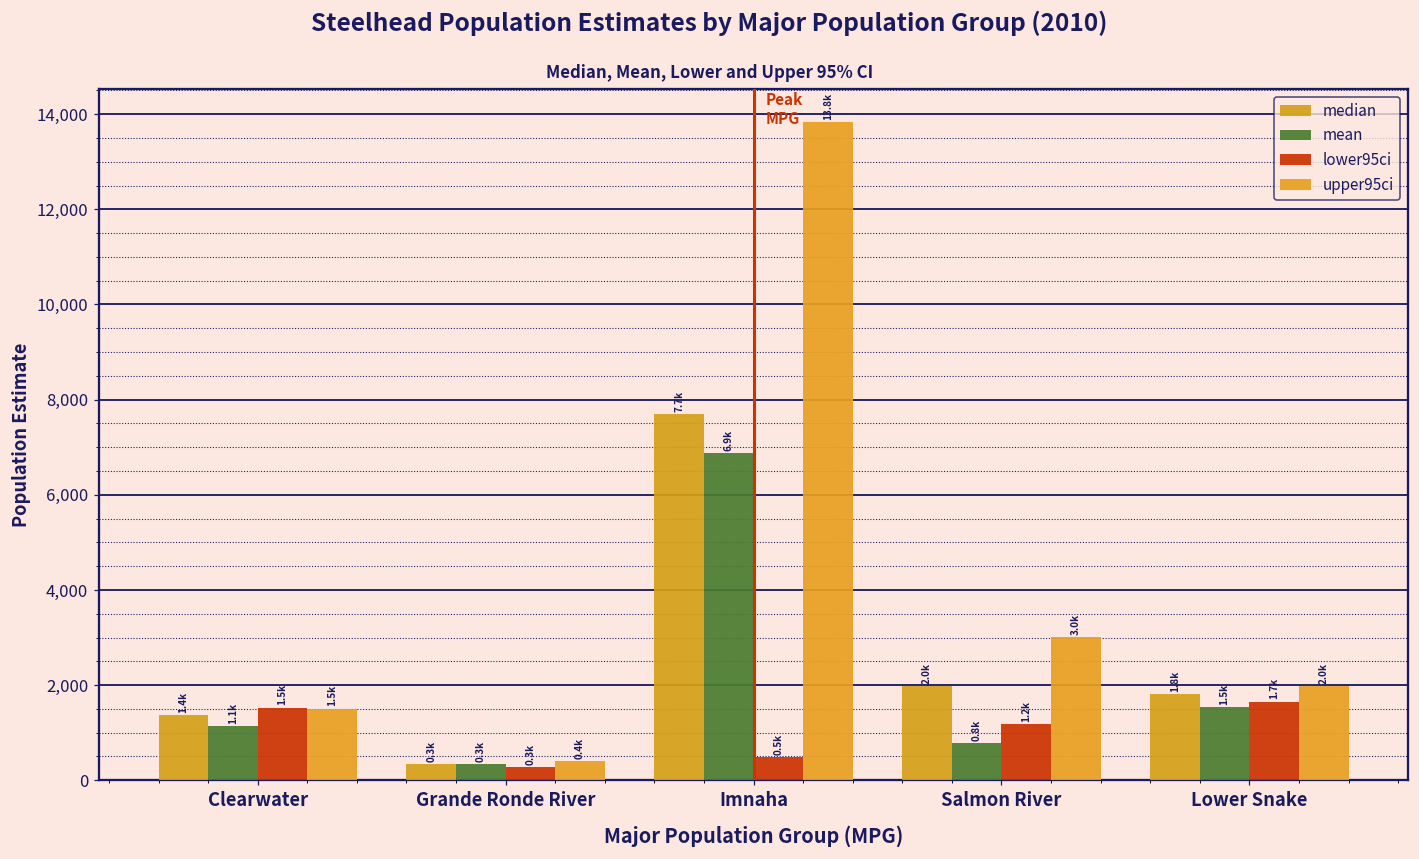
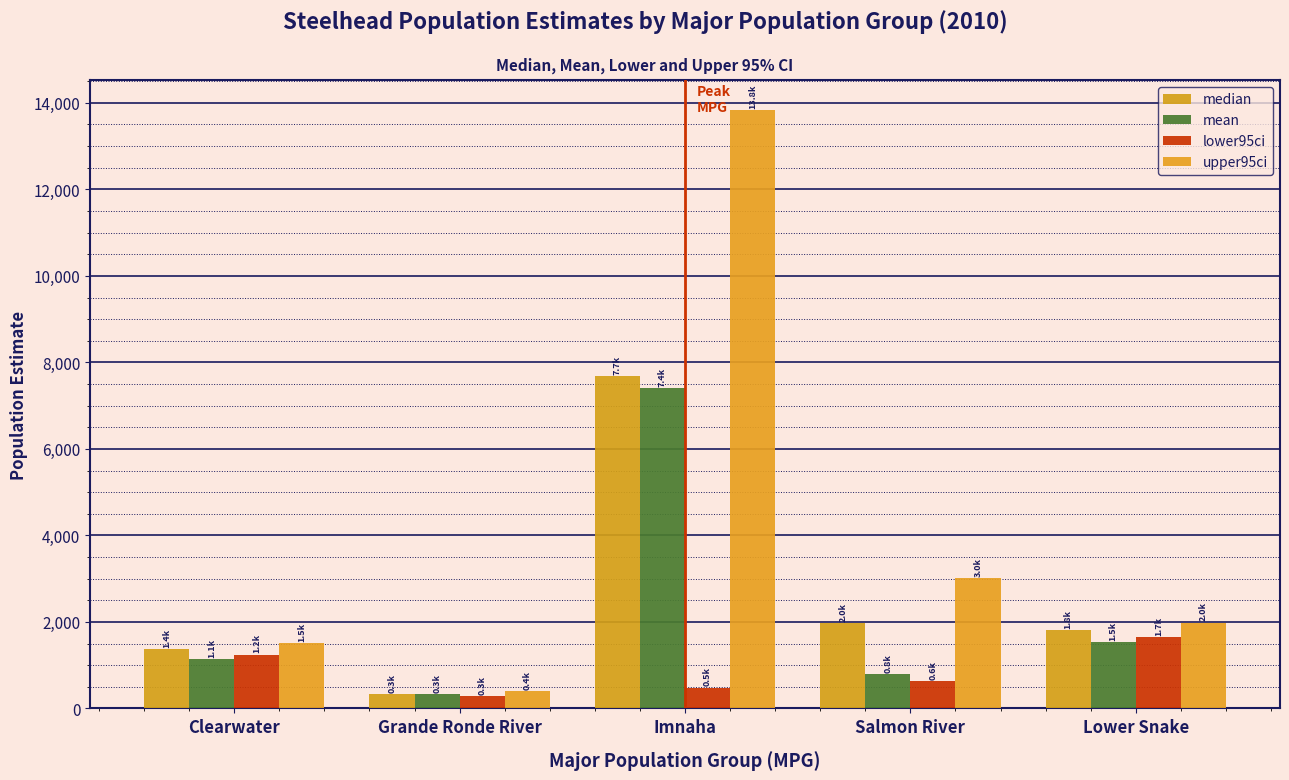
lower95ci, Clearwater: 1.5k -> 1.2k
mean, Imnaha: 6.9k -> 7.4k
lower95ci, Salmon River: 1.2k -> 0.6k
